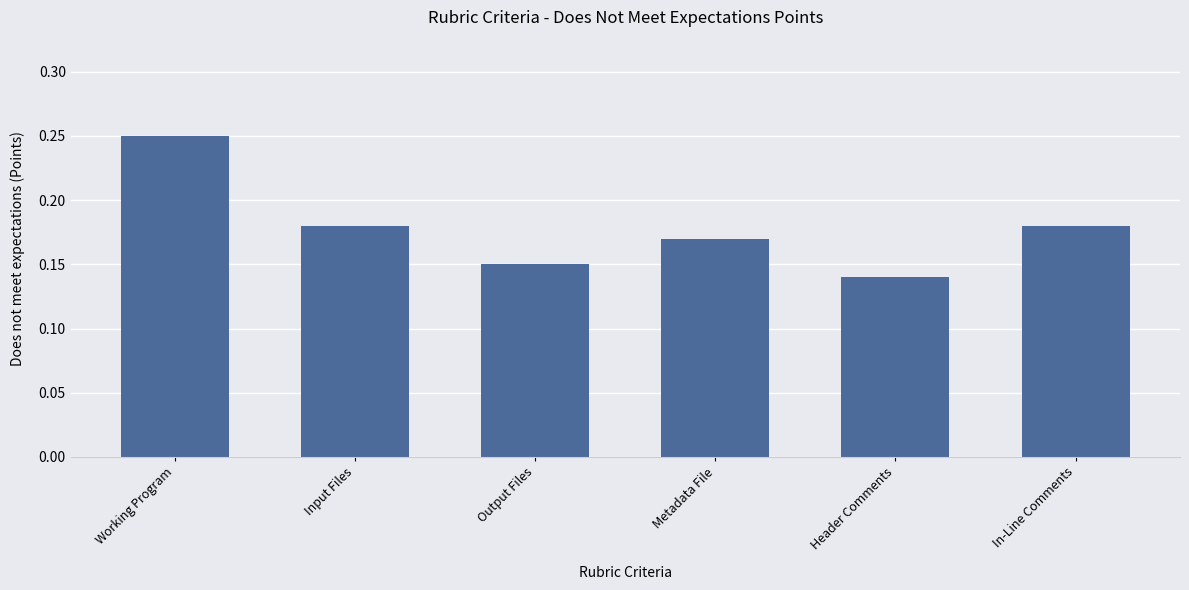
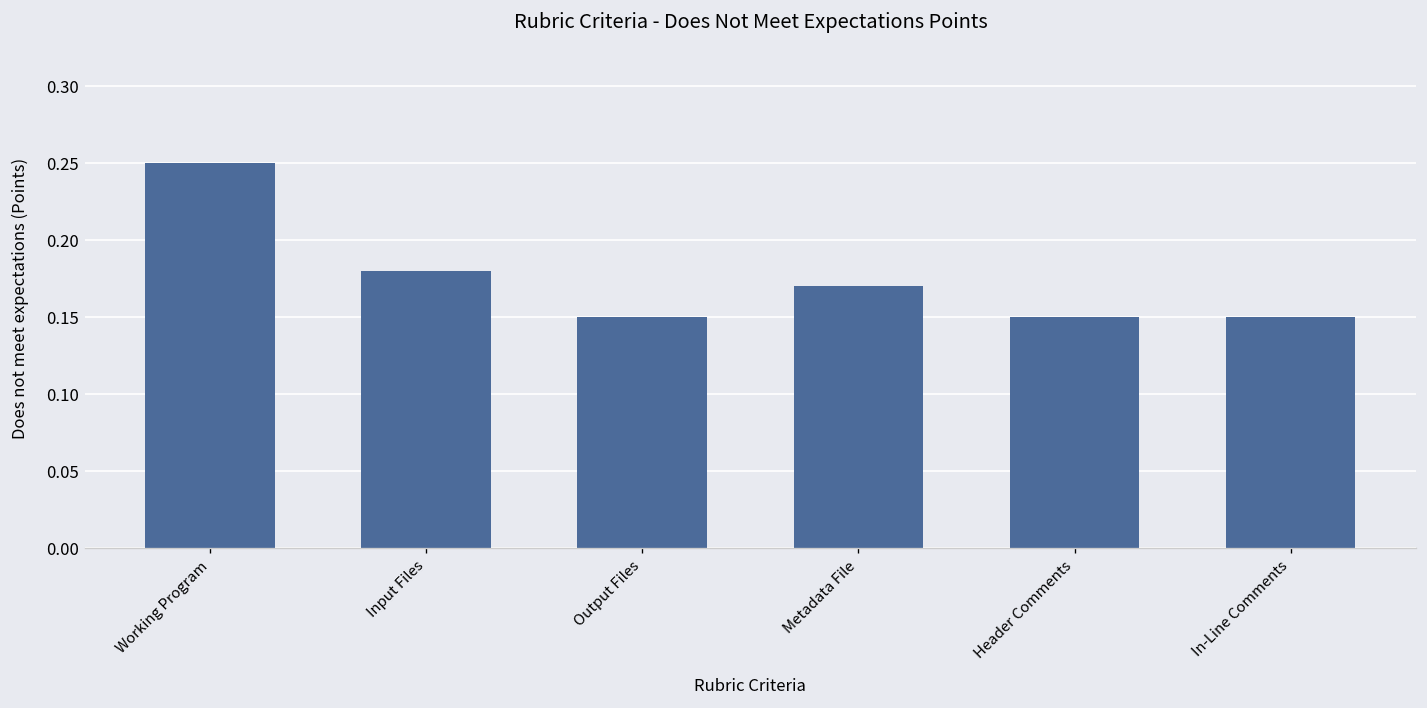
Header Comments: 0.14 -> 0.15
In-Line Comments: 0.18 -> 0.15
